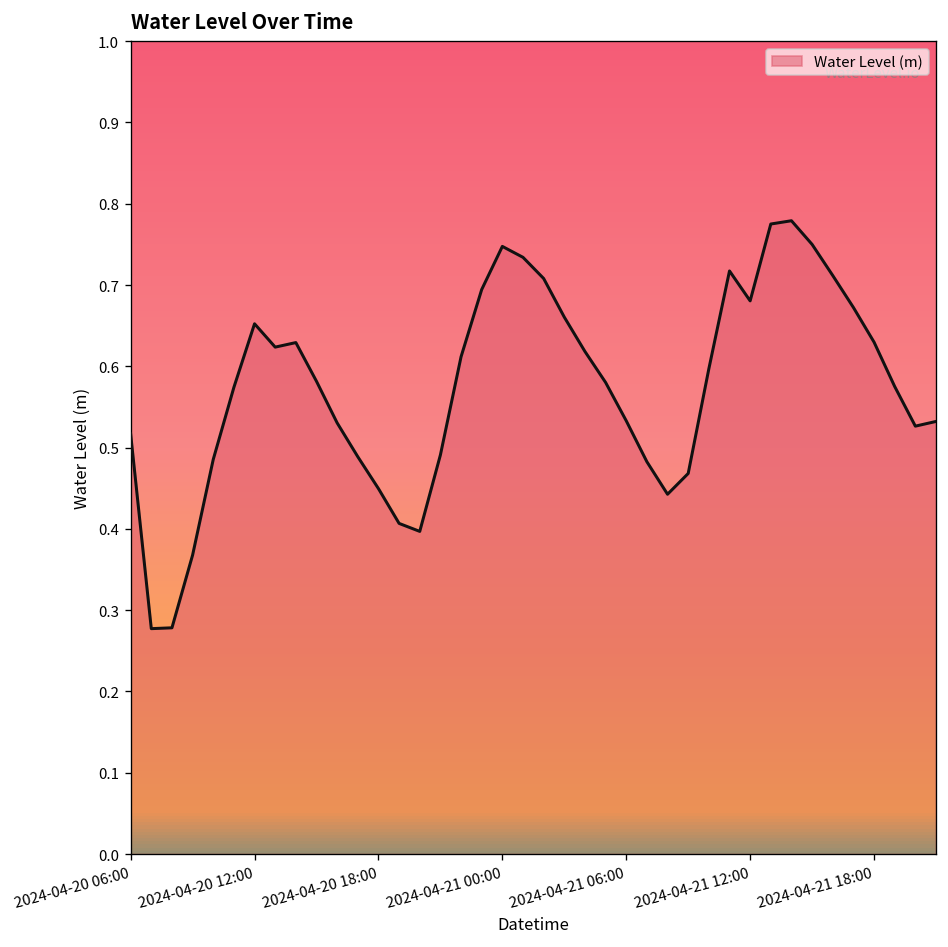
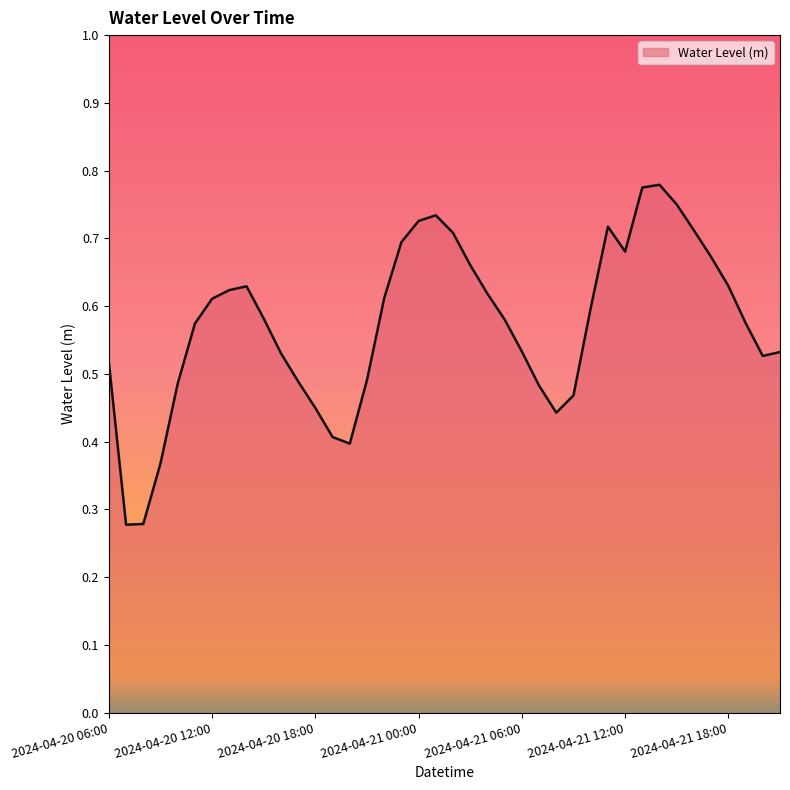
2024-04-20 12:00: 0.65 -> 0.61
2024-04-21 00:00: 0.75 -> 0.73
